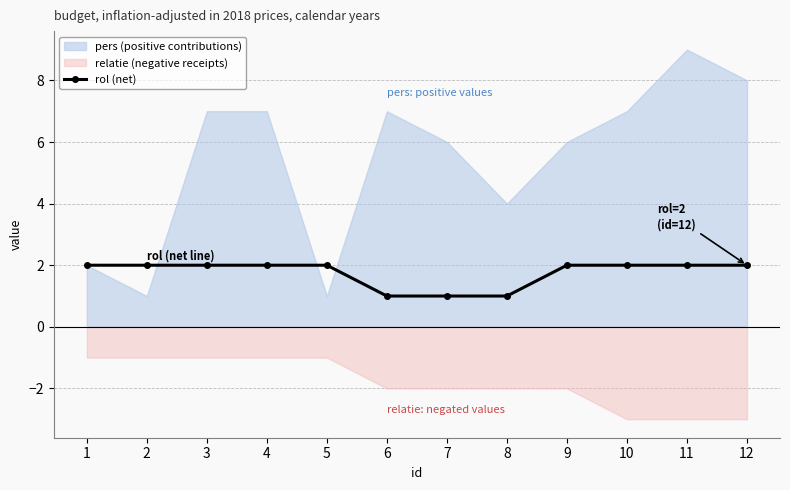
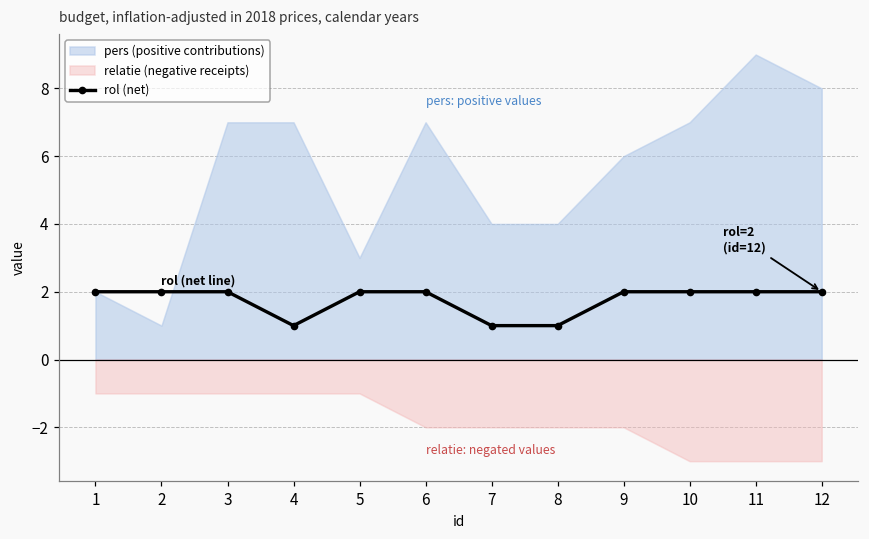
rol (net), 4: 2 -> 1
pers (positive contributions), 5: 1 -> 3
rol (net), 6: 1 -> 2
pers (positive contributions), 7: 6 -> 4
